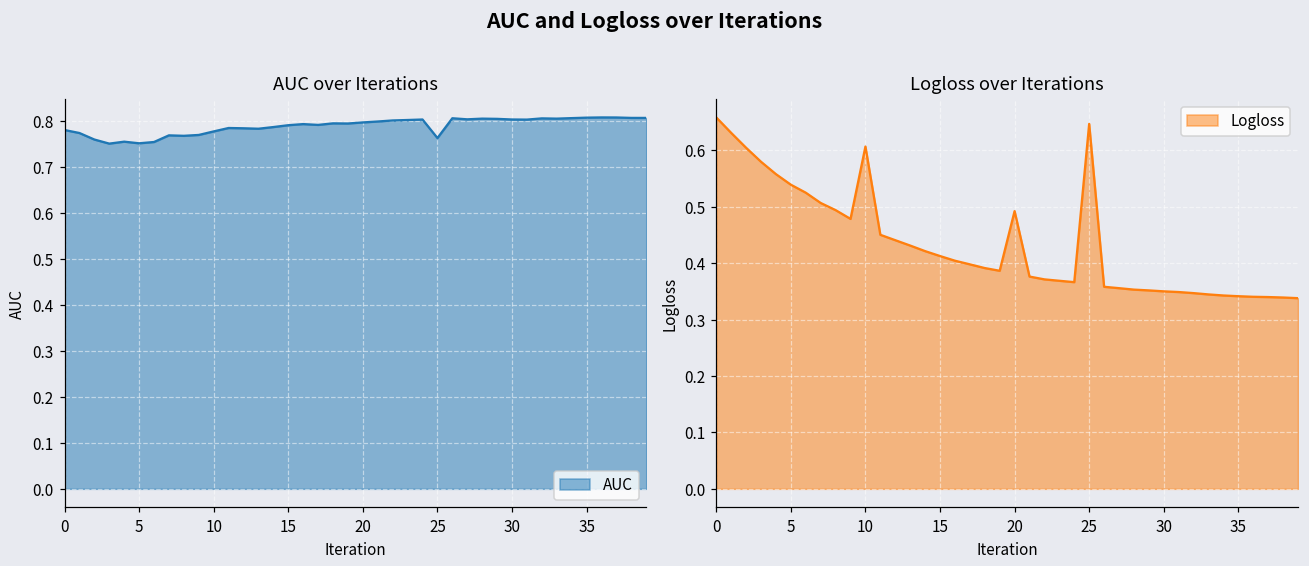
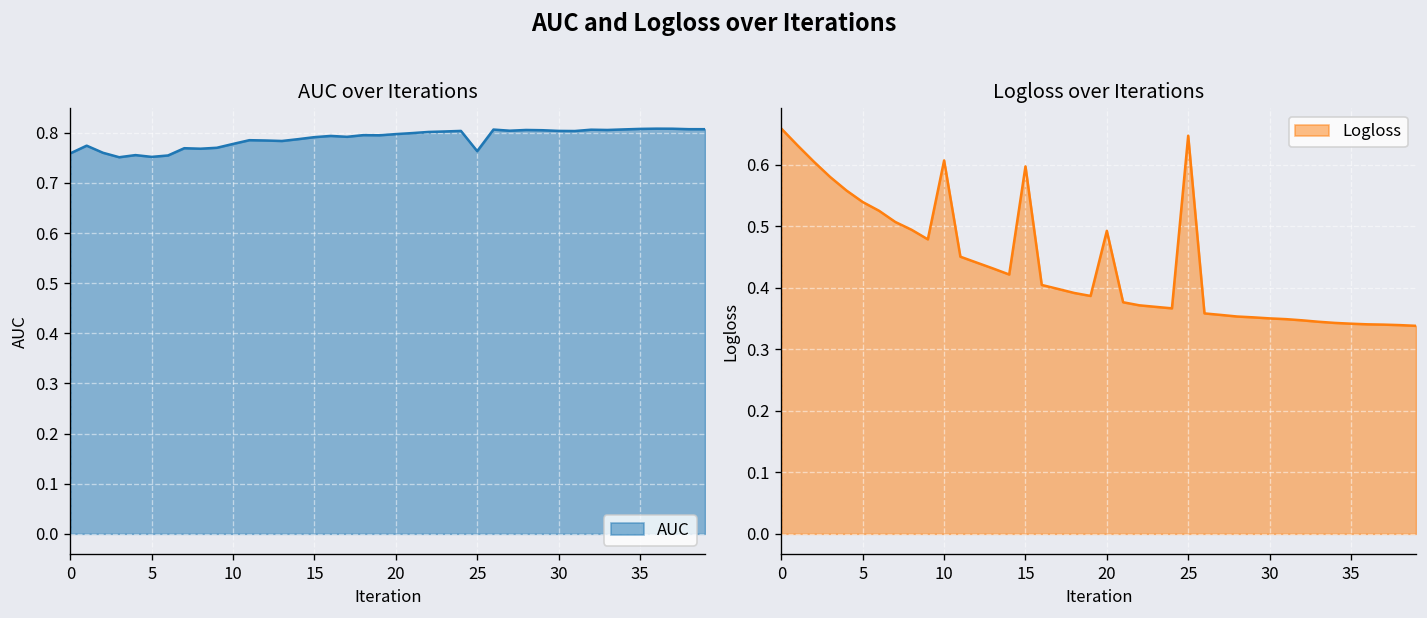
AUC over Iterations, 0: 0.78 -> 0.76
Logloss over Iterations, 15: 0.41 -> 0.60
